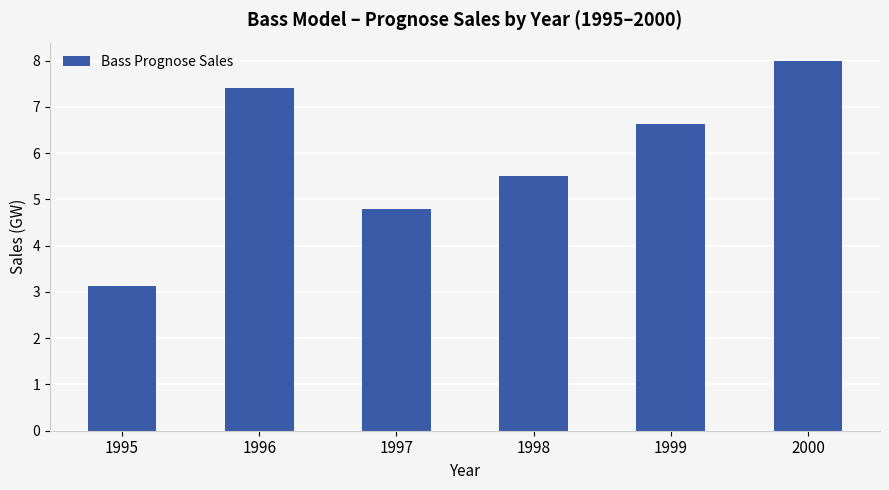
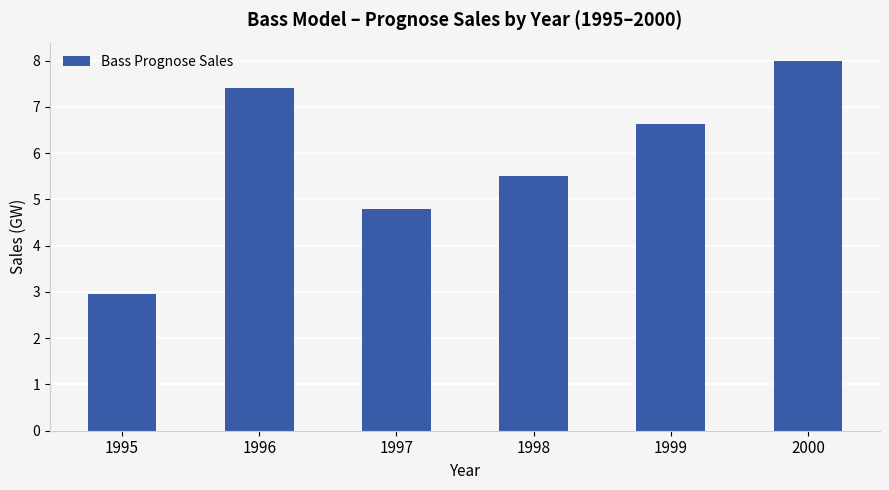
1995: 3.1 -> 3.0
